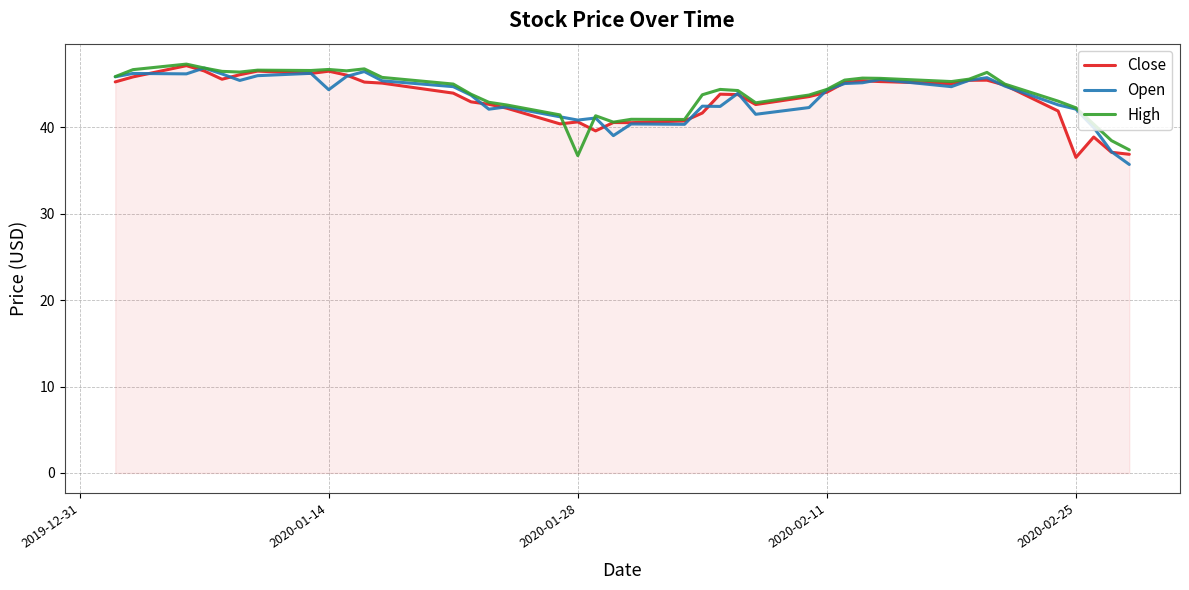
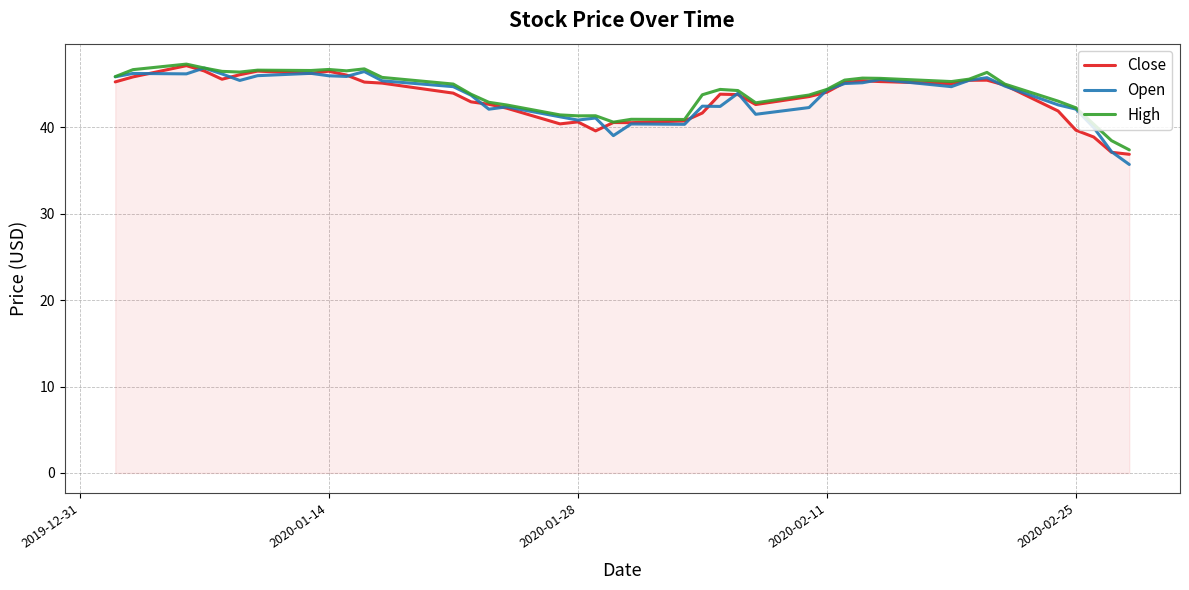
Open, 2020-01-14: 44 -> 46
High, 2020-01-28: 37 -> 41
Close, 2020-02-25: 37 -> 40
